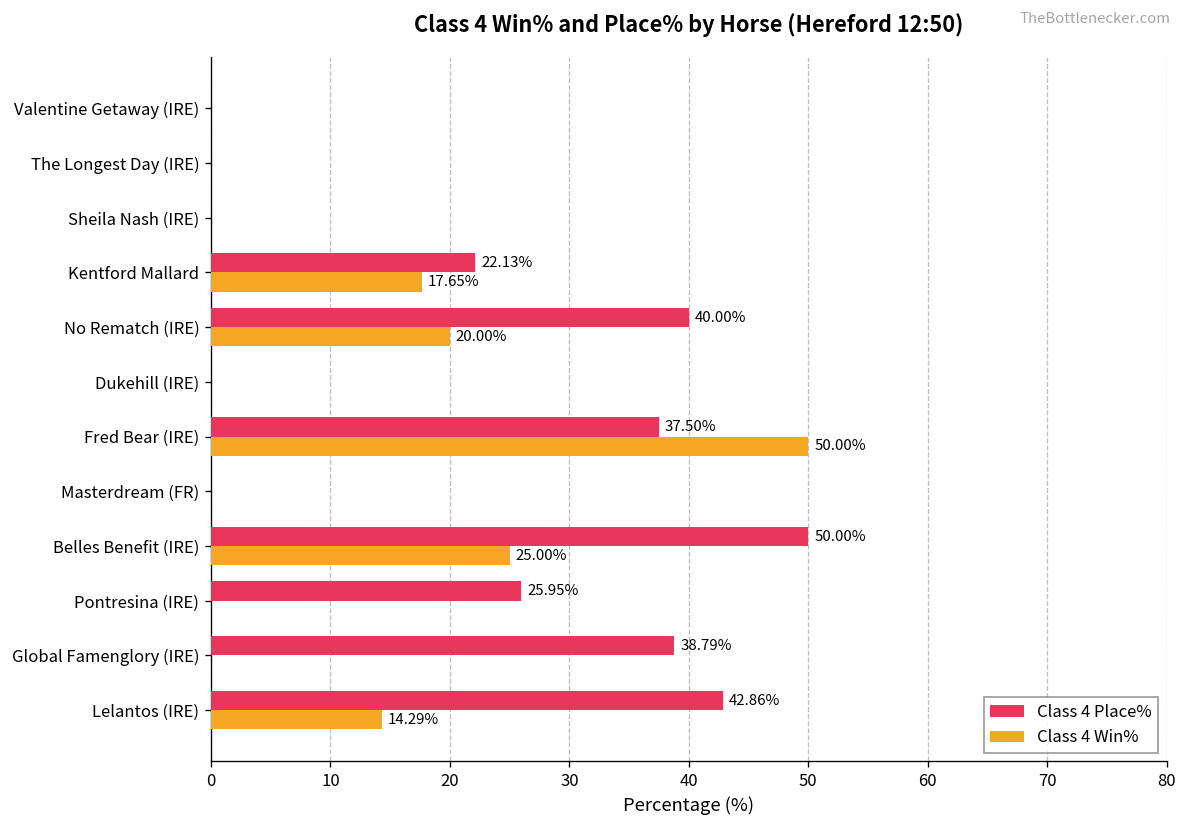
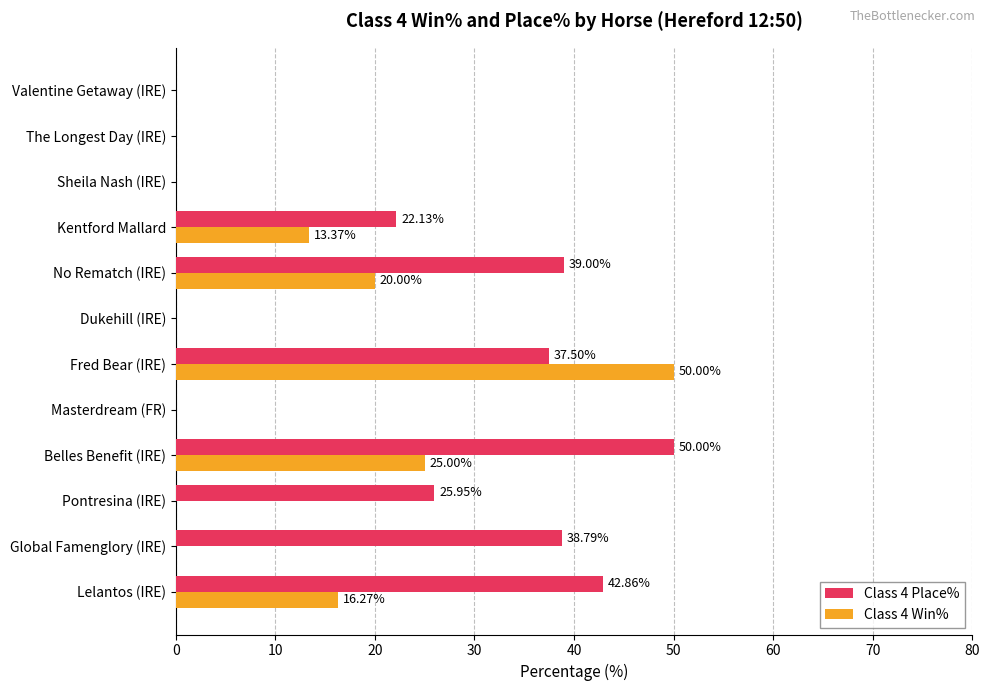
Class 4 Win%, Kentford Mallard: 17.65% -> 13.37%
Class 4 Place%, No Rematch (IRE): 40.00% -> 39.00%
Class 4 Win%, Lelantos (IRE): 14.29% -> 16.27%
